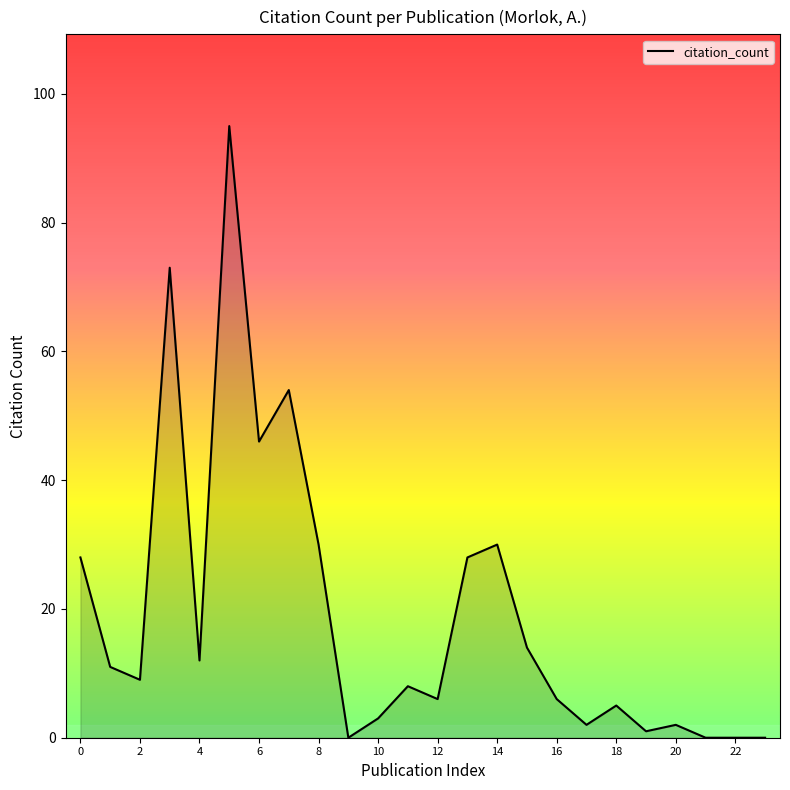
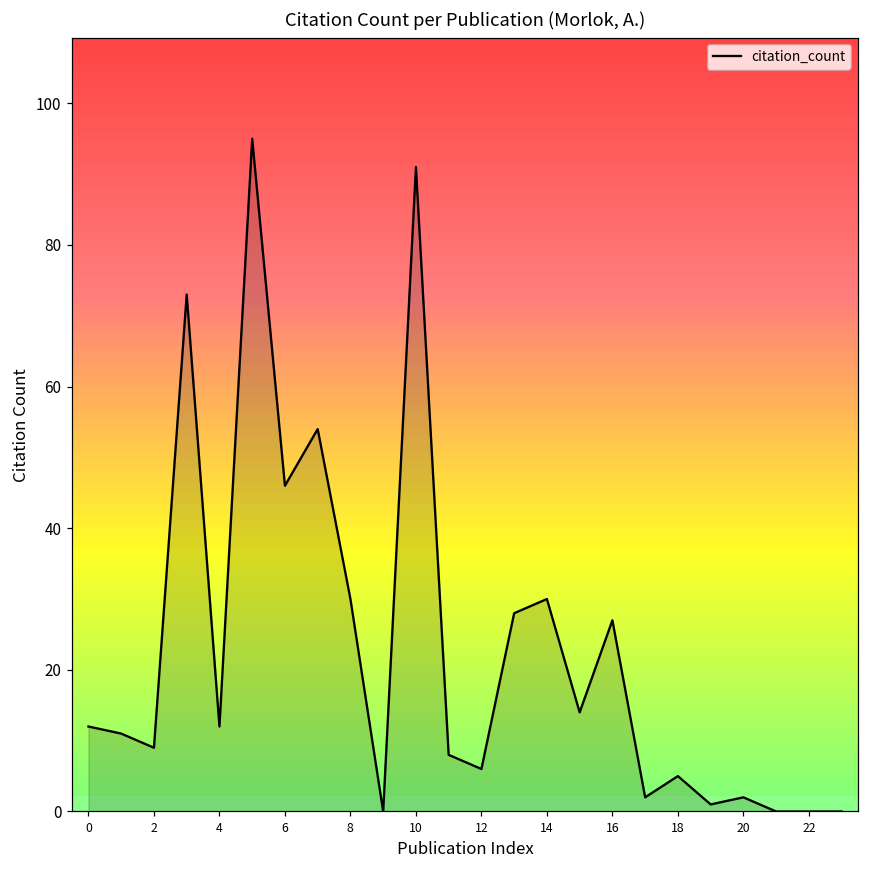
0: 28 -> 12
10: 3 -> 91
16: 6 -> 27
